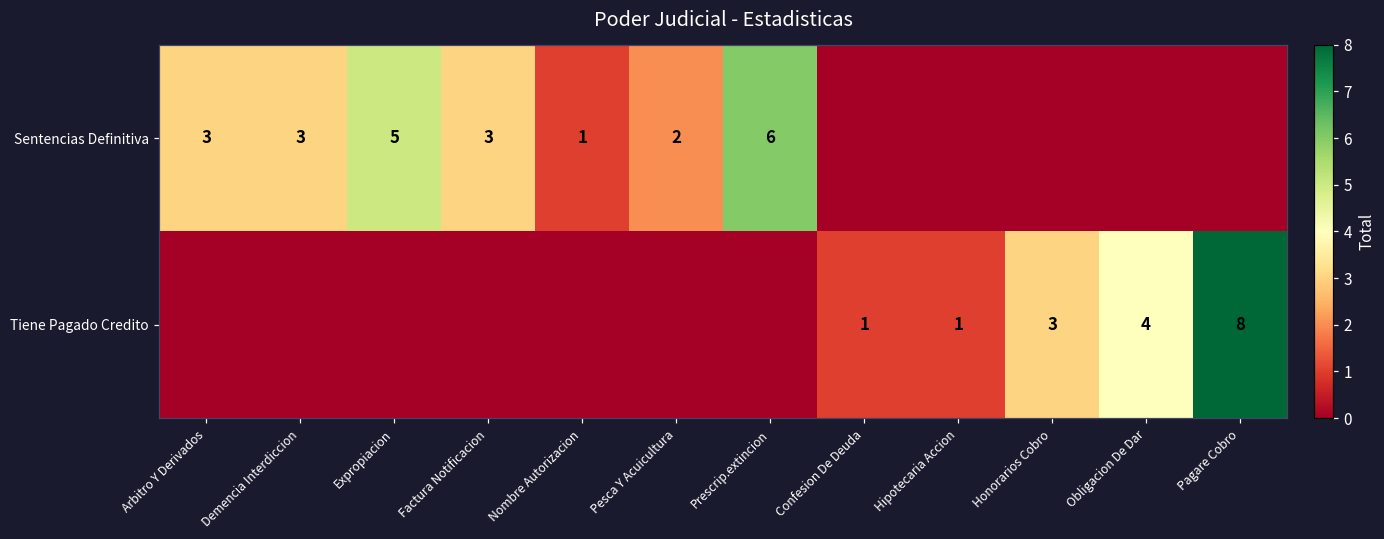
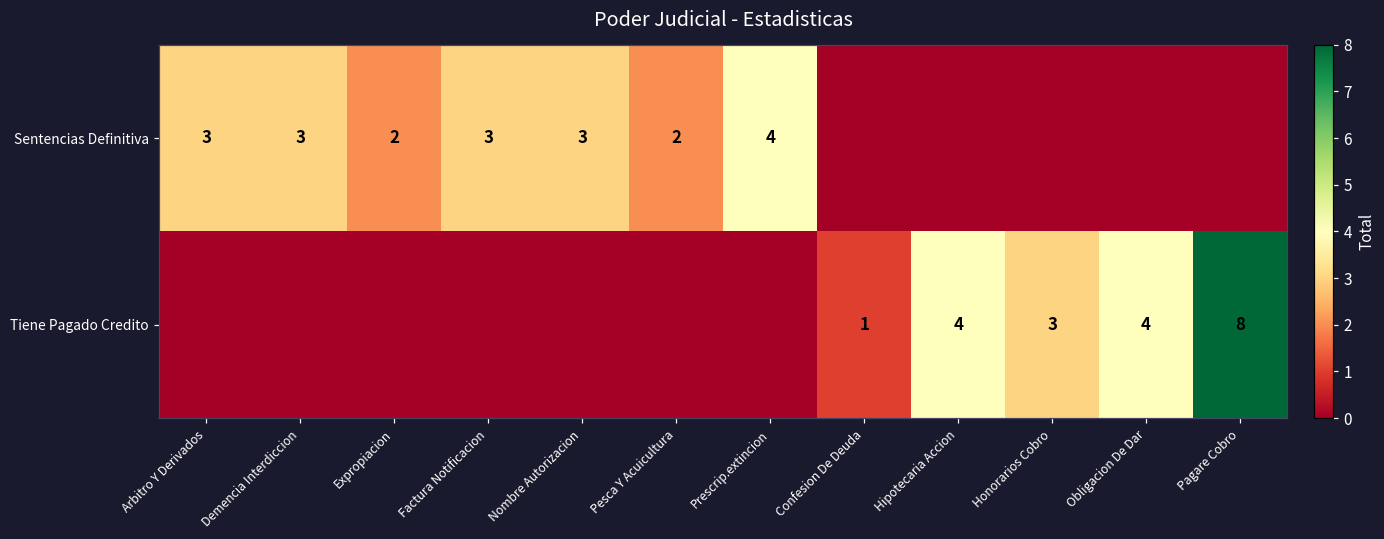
Sentencias Definitiva, Expropiacion: 5 -> 2
Sentencias Definitiva, Nombre Autorizacion: 1 -> 3
Sentencias Definitiva, Prescrip.extincion: 6 -> 4
Tiene Pagado Credito, Hipotecaria Accion: 1 -> 4
